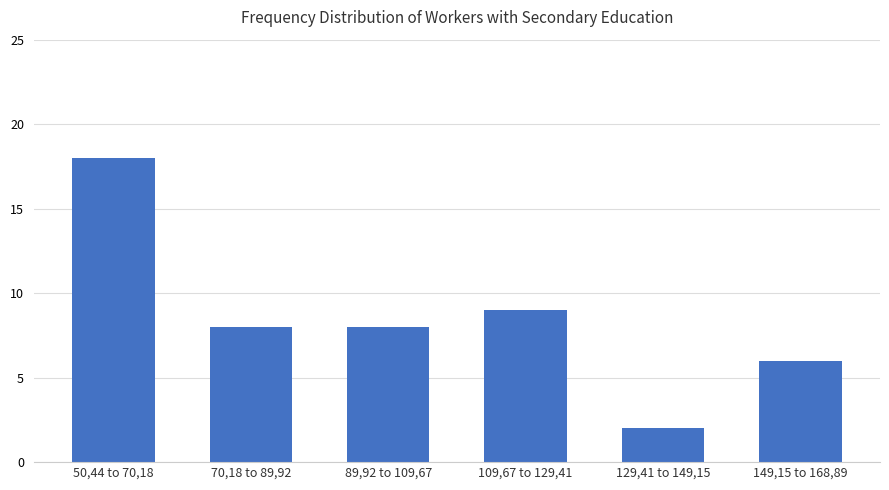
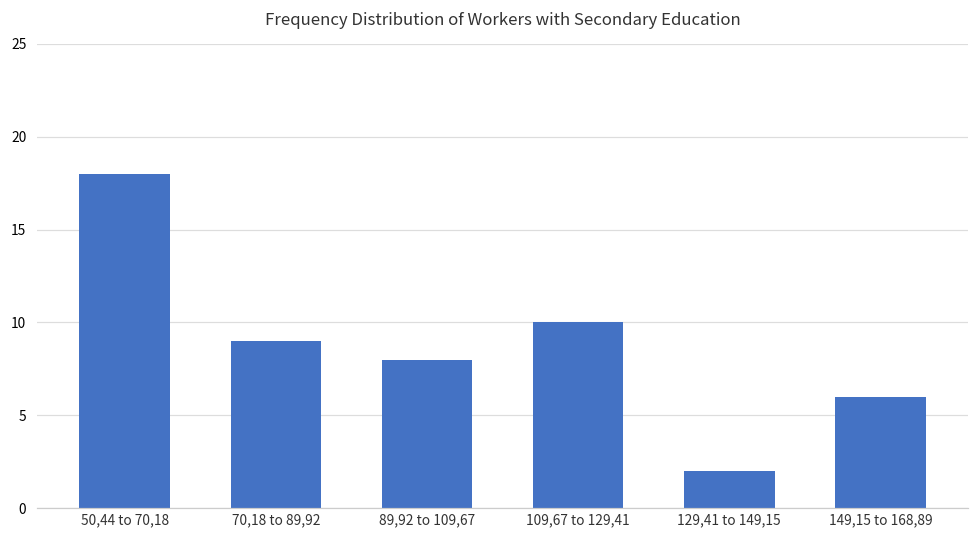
70,18 to 89,92: 8 -> 9
109,67 to 129,41: 9 -> 10
